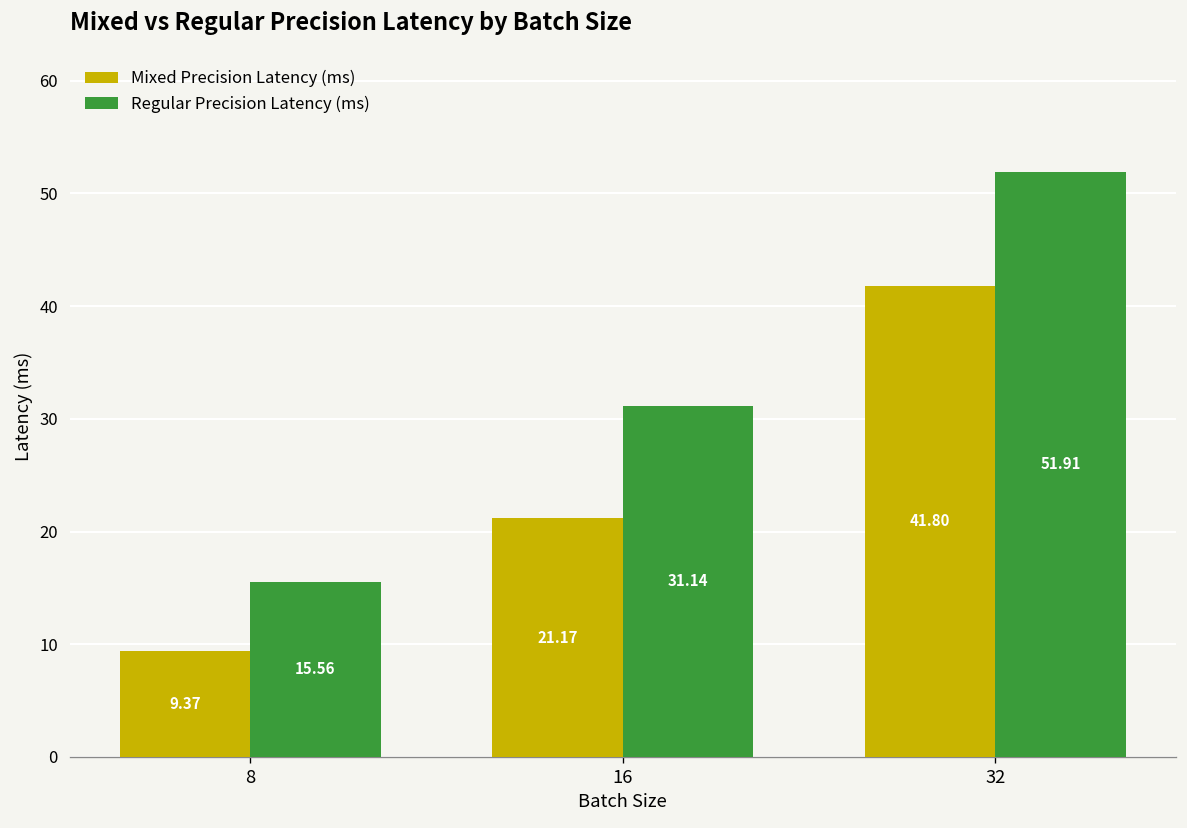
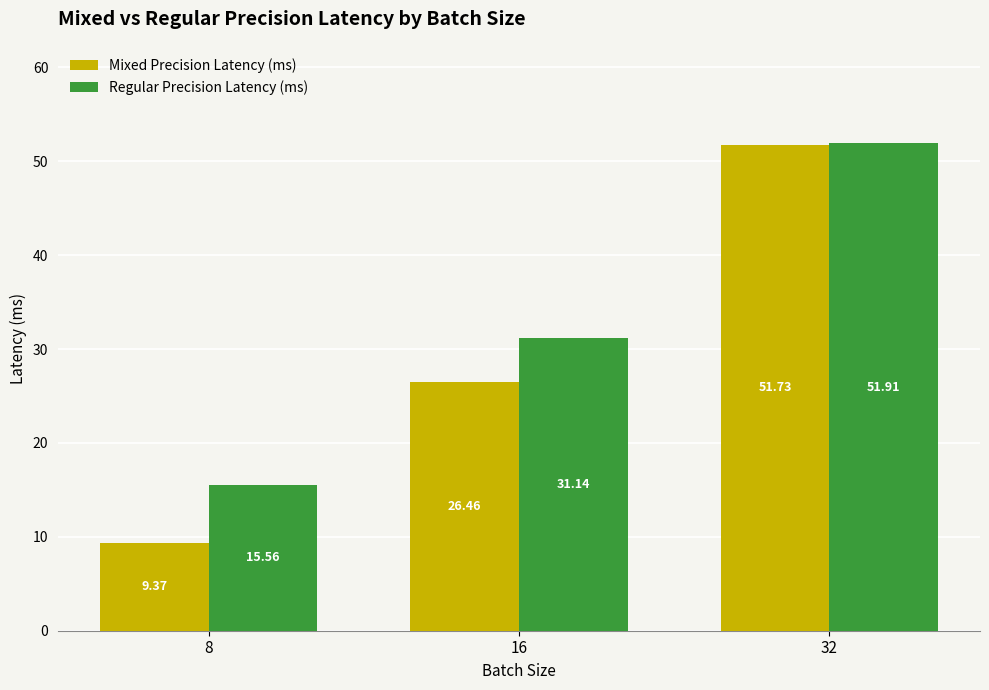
Mixed Precision Latency (ms), 16: 21.17 -> 26.46
Mixed Precision Latency (ms), 32: 41.80 -> 51.73
